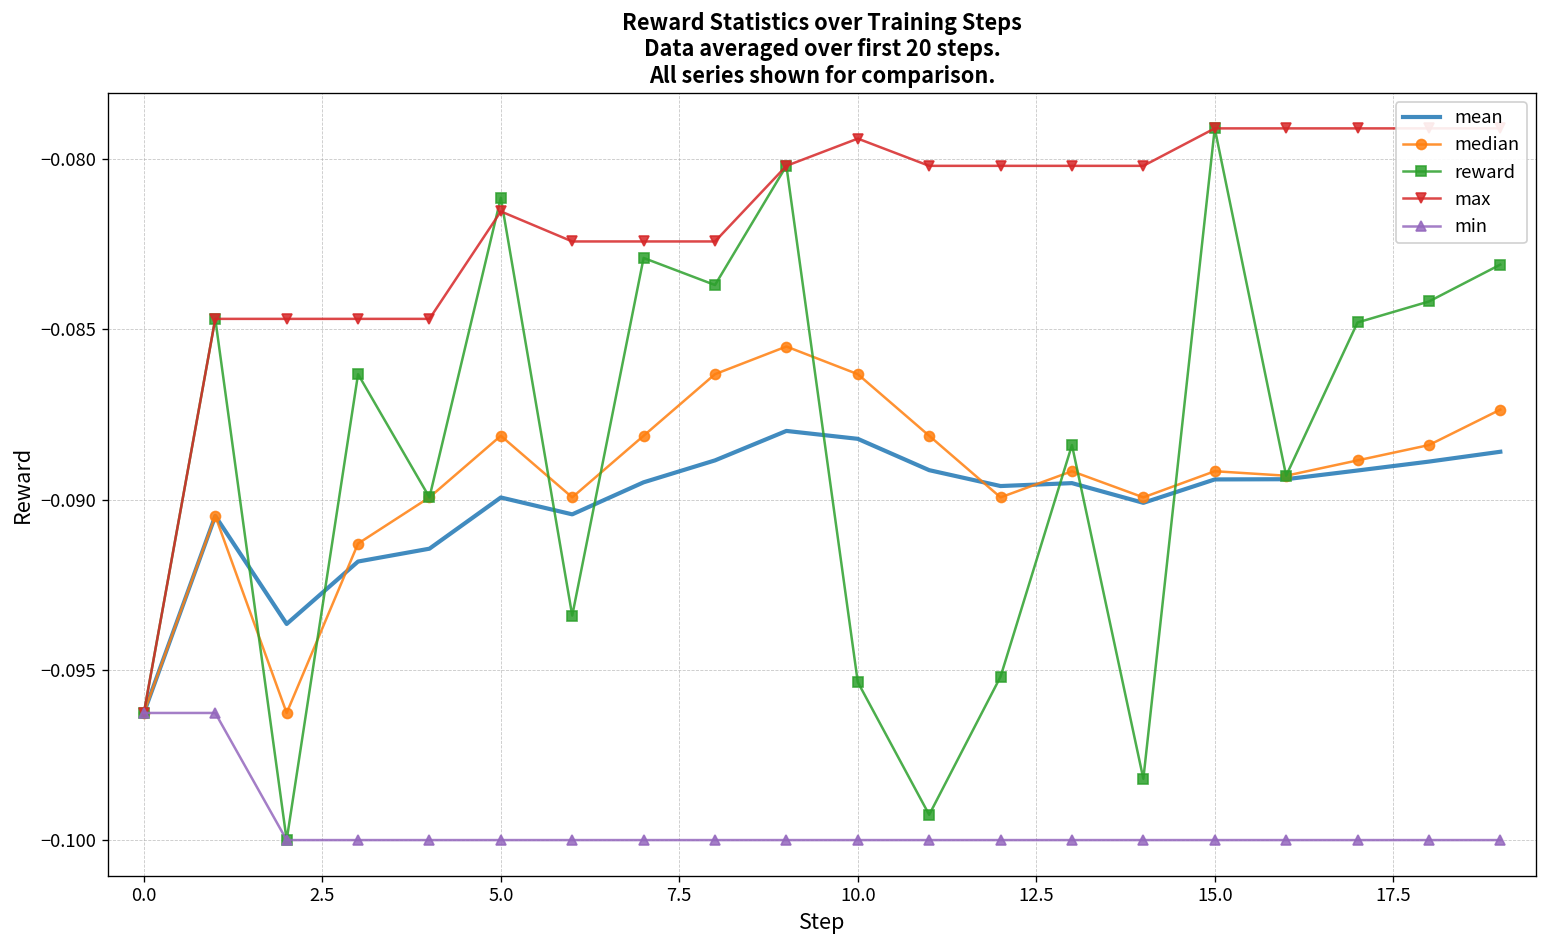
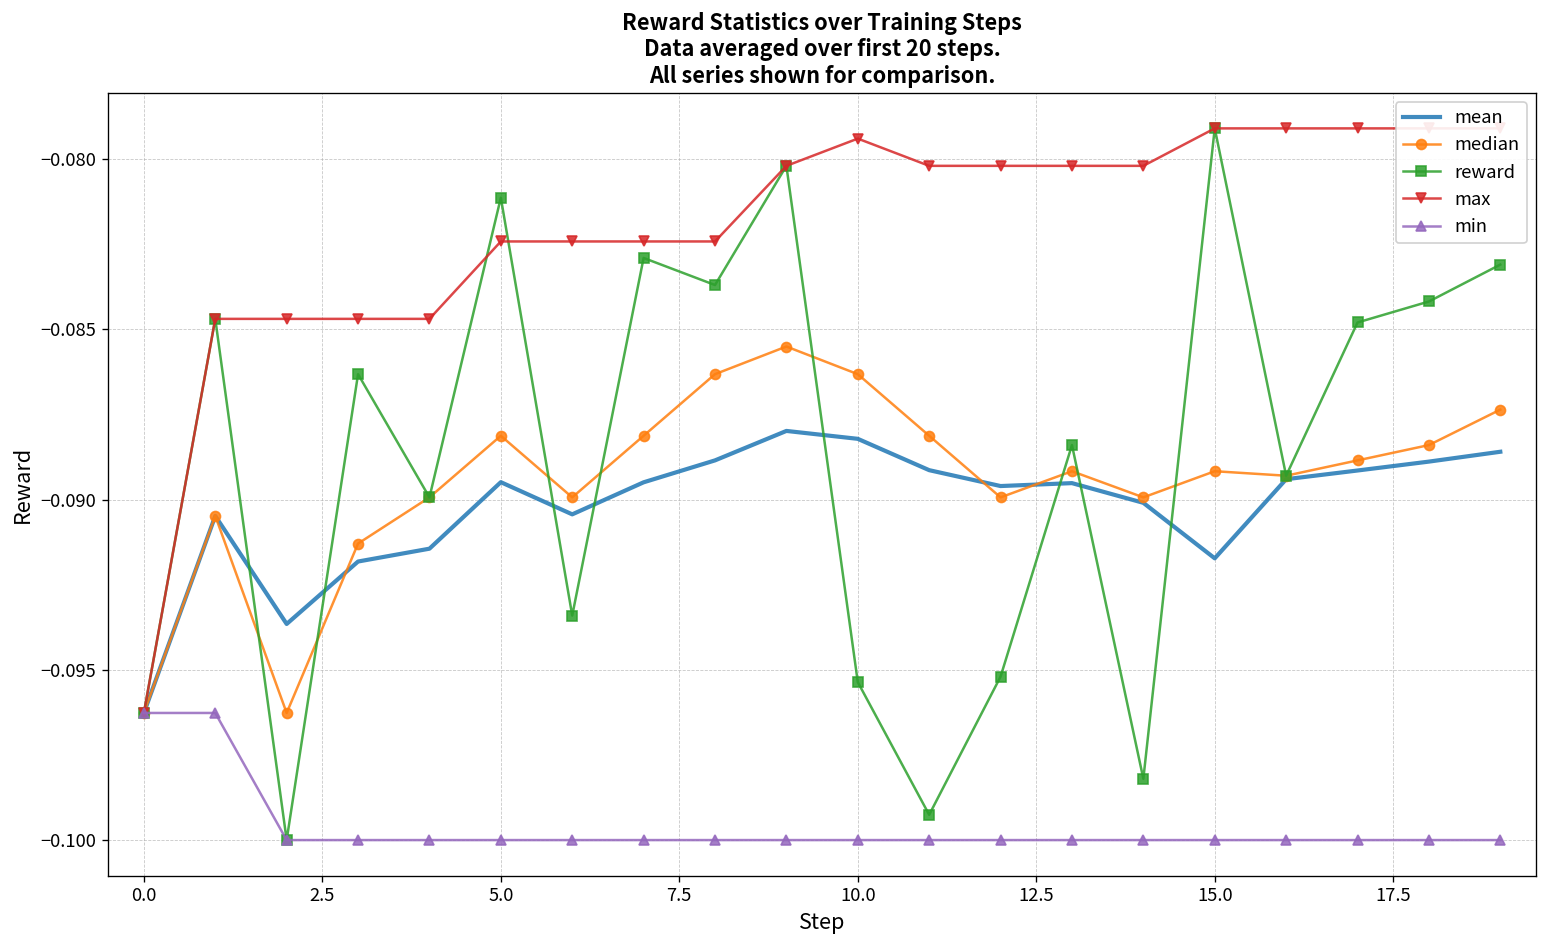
mean, 5.0: -0.0899 -> -0.0895
max, 5.0: -0.0815 -> -0.0824
mean, 15.0: -0.0894 -> -0.0917
